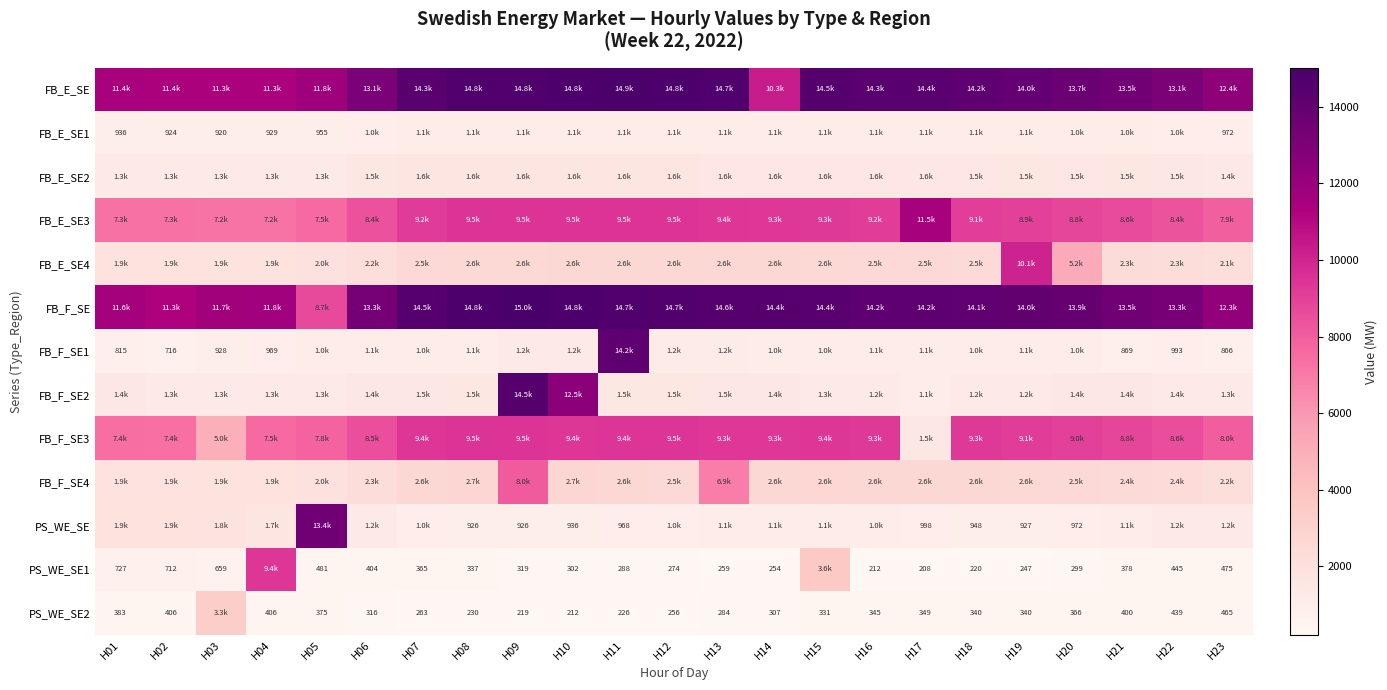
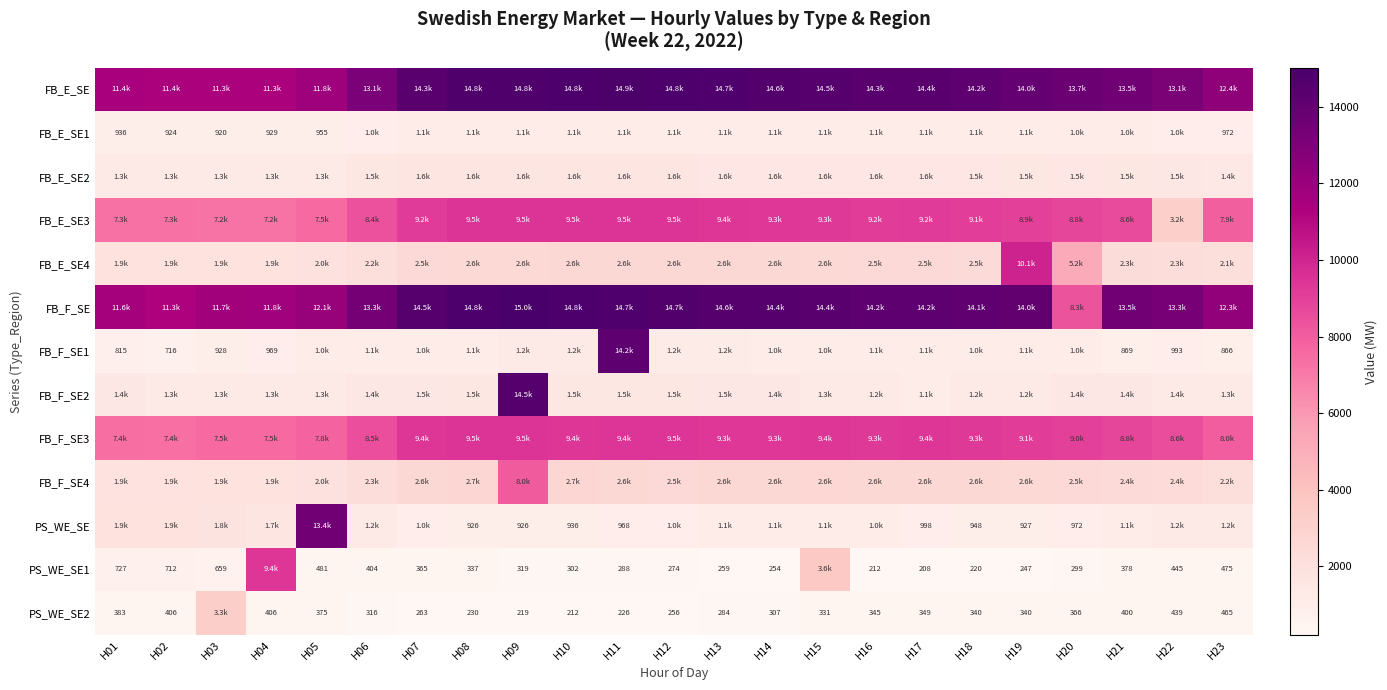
FB_E_SE, H14: 10.3k -> 14.6k
FB_E_SE3, H17: 11.5k -> 9.2k
FB_E_SE3, H22: 8.4k -> 3.2k
FB_F_SE, H05: 8.7k -> 12.1k
FB_F_SE, H20: 13.9k -> 8.3k
FB_F_SE2, H10: 12.5k -> 1.5k
FB_F_SE3, H03: 5.0k -> 7.5k
FB_F_SE3, H17: 1.5k -> 9.4k
FB_F_SE4, H13: 6.9k -> 2.6k
